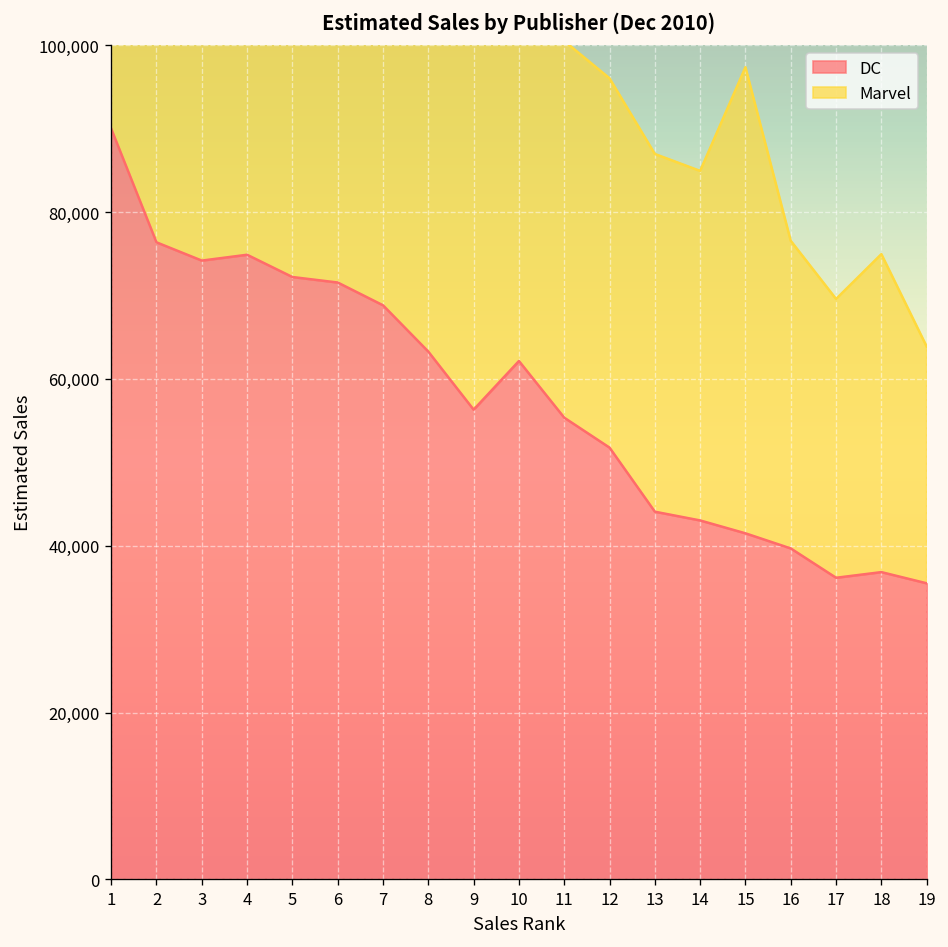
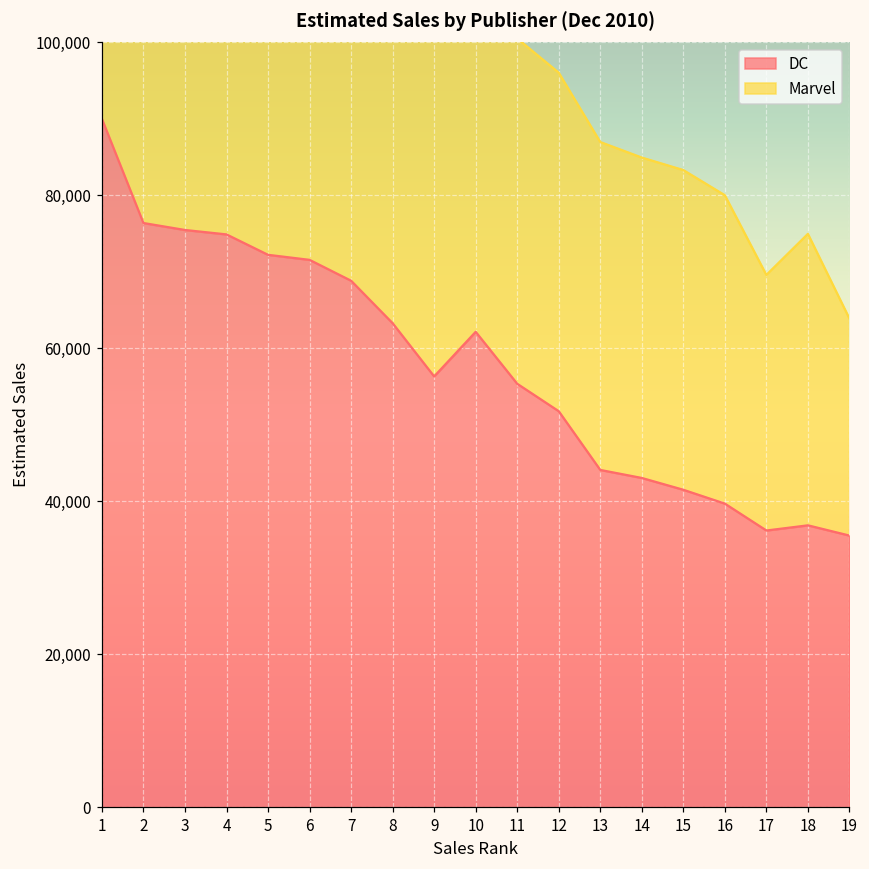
DC, 3: 74,000 -> 75,000
Marvel, 15: 56,000 -> 42,000
Marvel, 16: 37,000 -> 40,000
